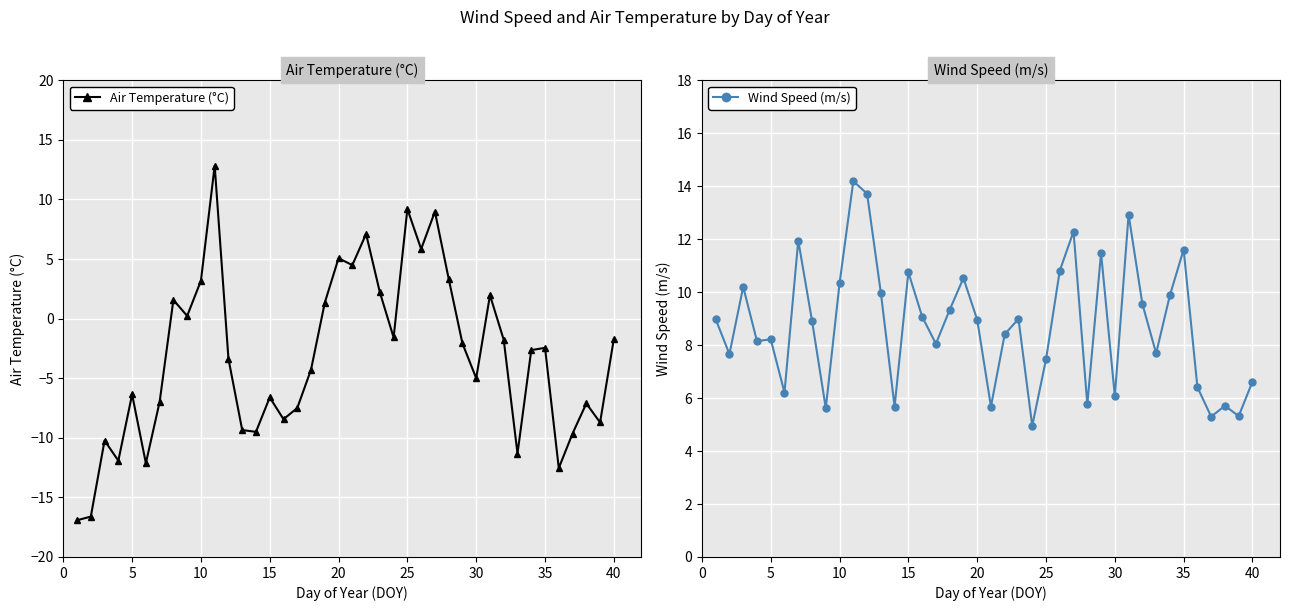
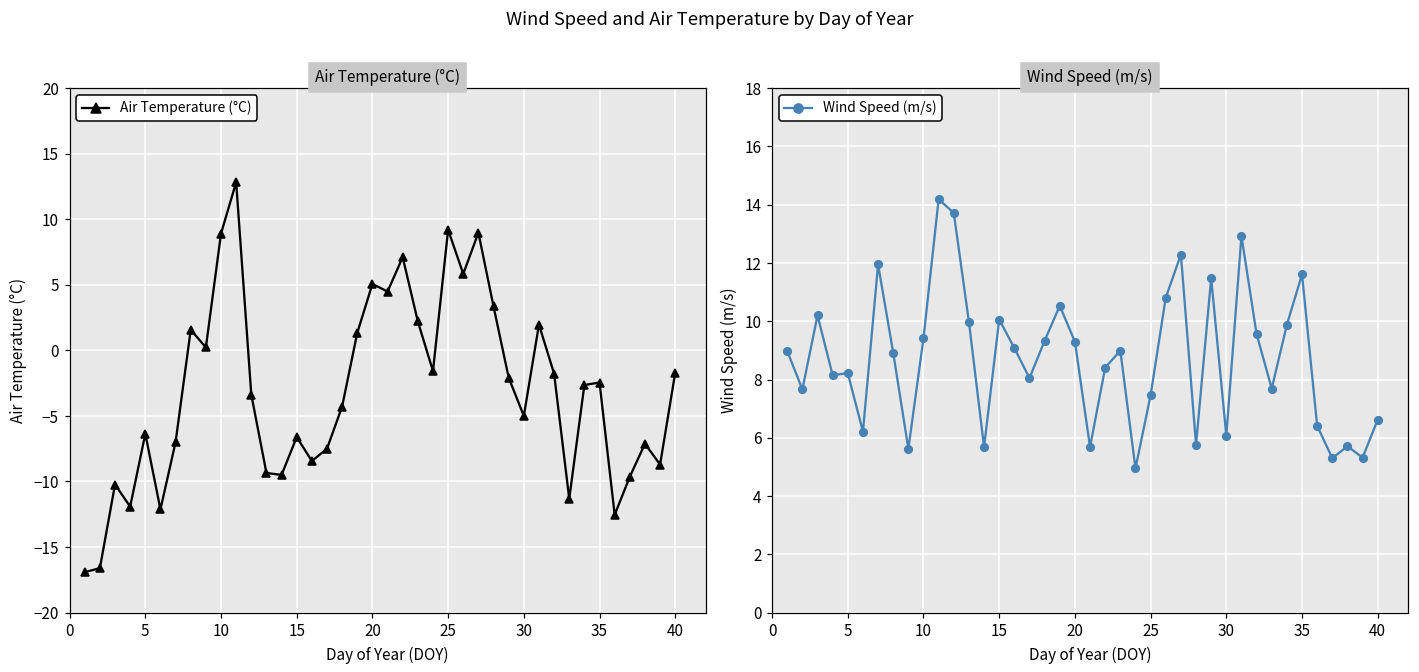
Air Temperature (°C), 10: 3.2 -> 8.9
Wind Speed (m/s), 10: 10.3 -> 9.4
Wind Speed (m/s), 15: 10.8 -> 10.1
Wind Speed (m/s), 20: 9.0 -> 9.3
